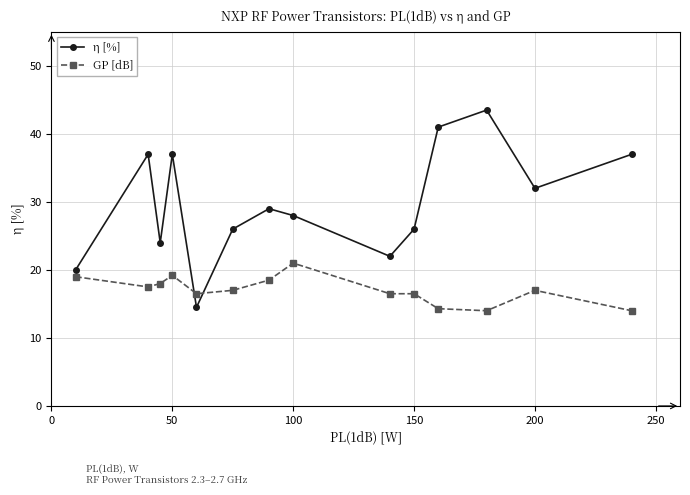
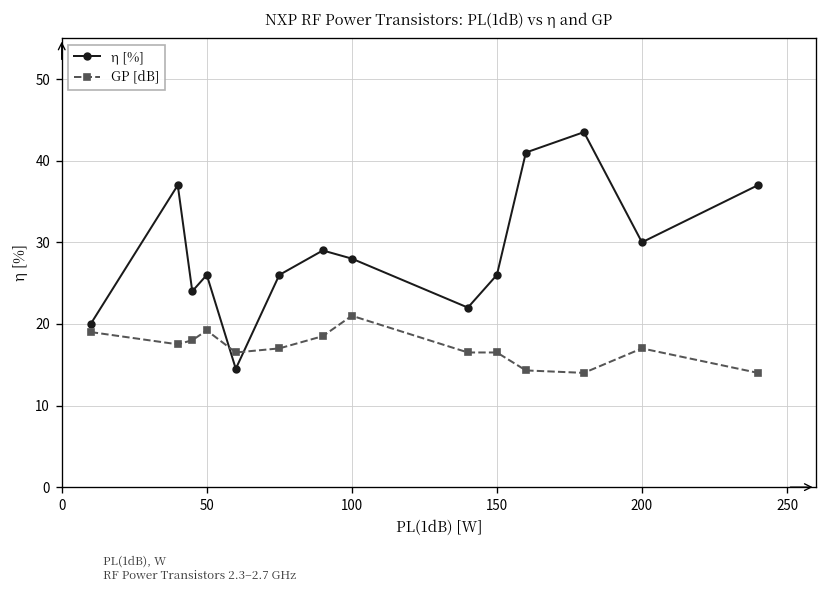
η [%], 50: 37 -> 26
η [%], 200: 32 -> 30
